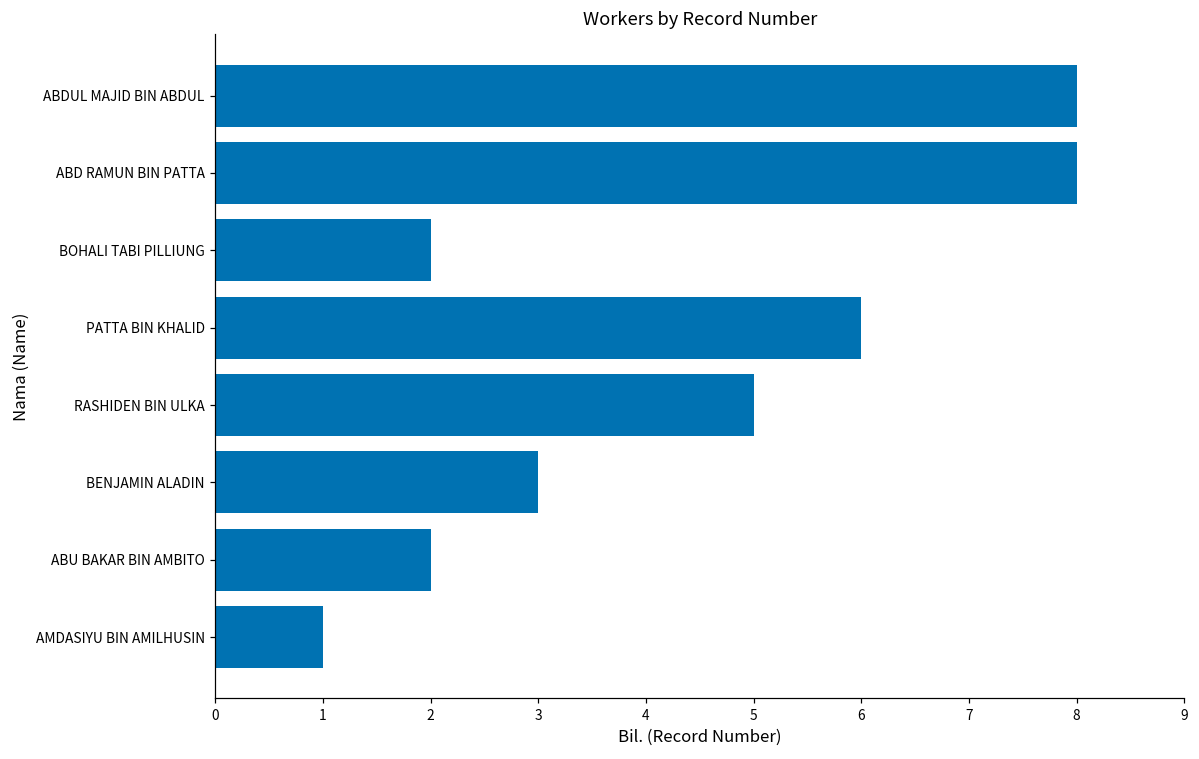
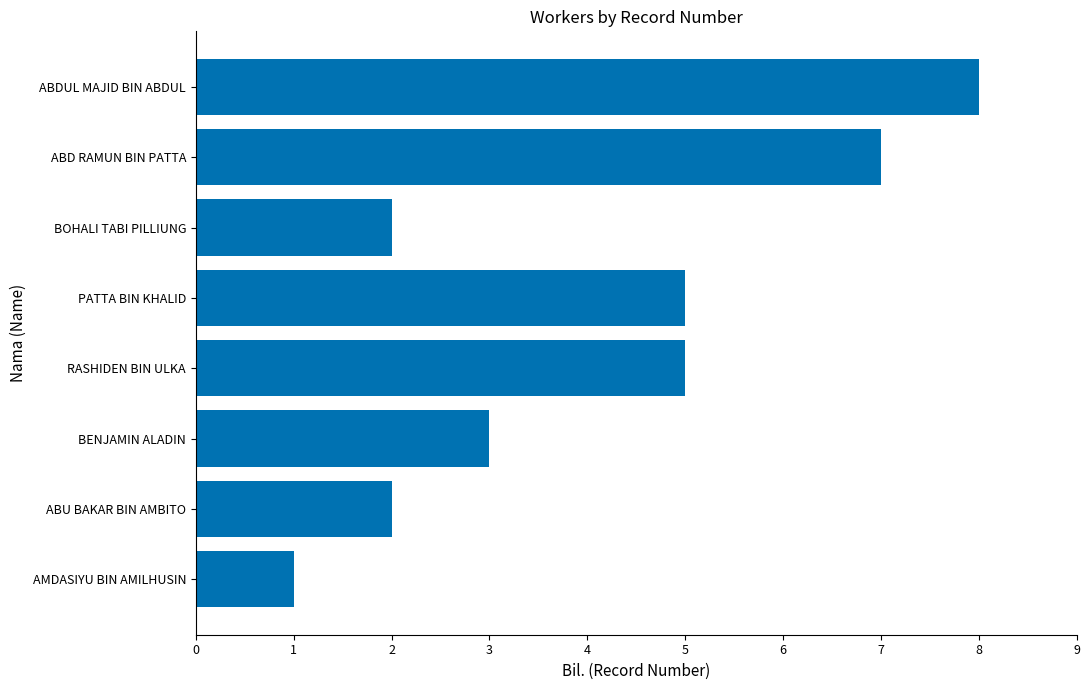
ABD RAMUN BIN PATTA: 8 -> 7
PATTA BIN KHALID: 6 -> 5
